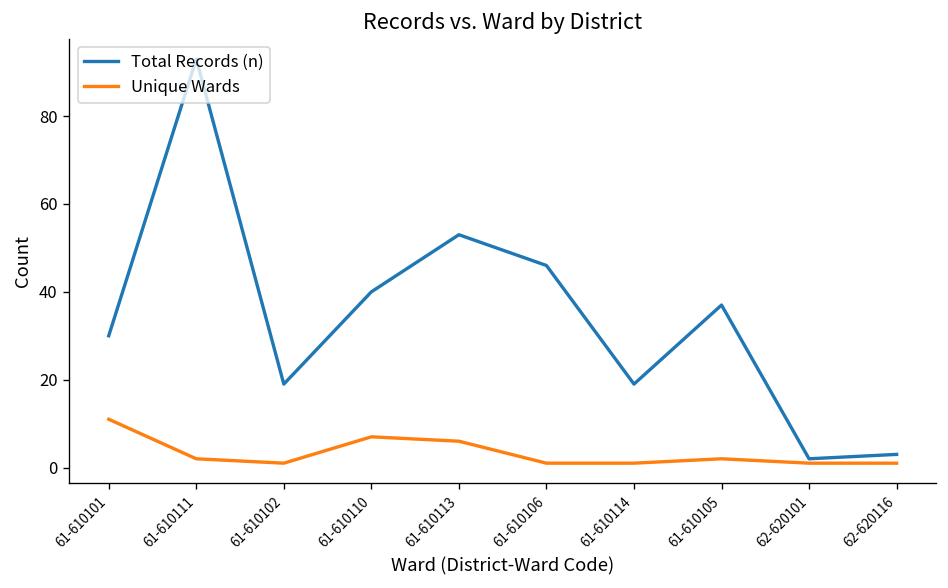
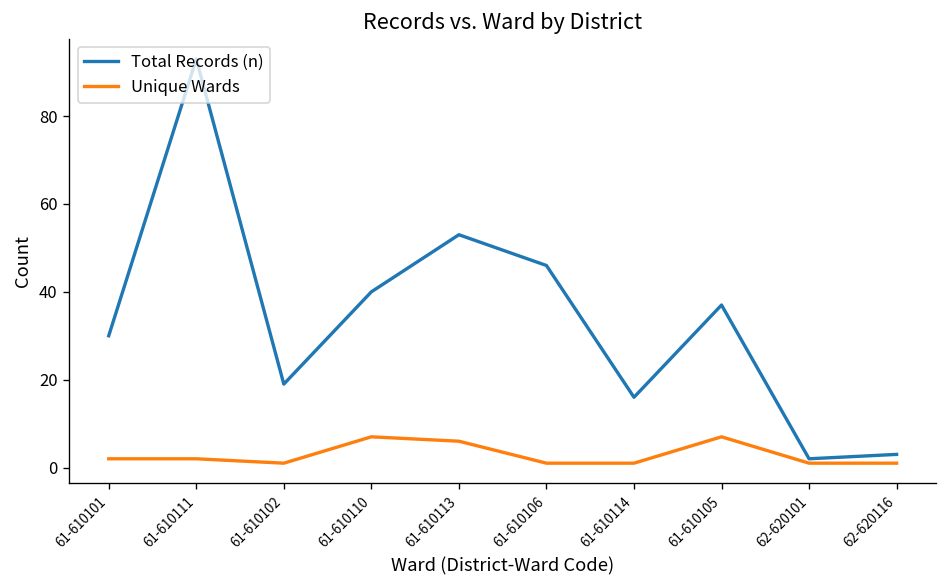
Unique Wards, 61-610101: 11 -> 2
Total Records (n), 61-610114: 19 -> 16
Unique Wards, 61-610105: 2 -> 7
